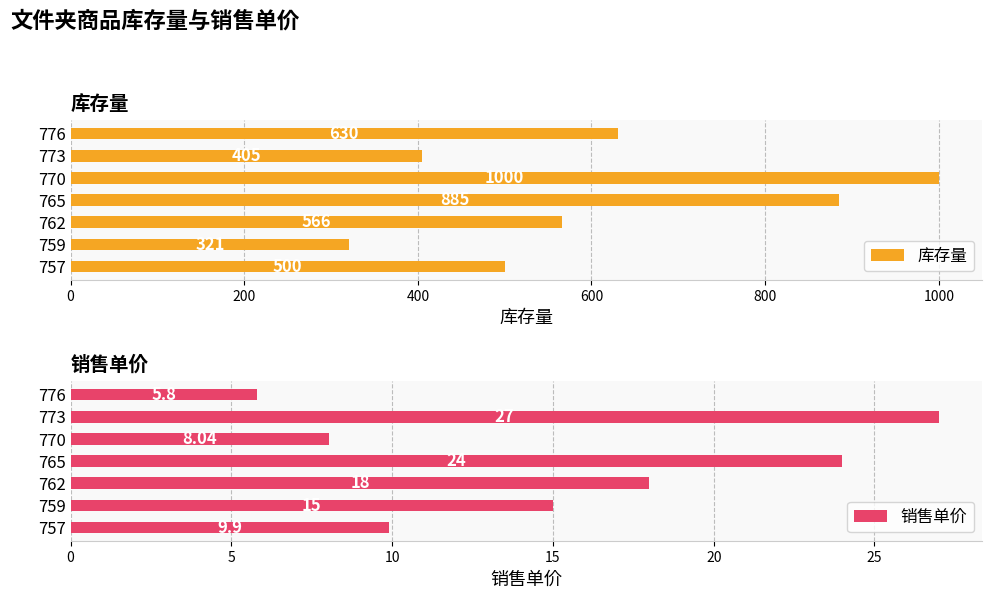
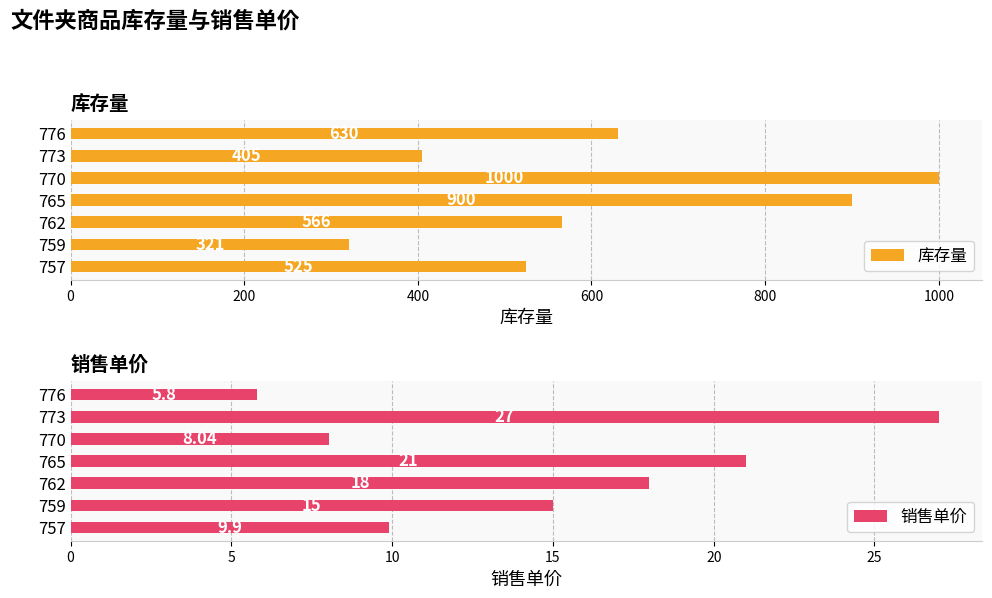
库存量, 765: 890 -> 900
库存量, 757: 500 -> 530
销售单价, 765: 24 -> 21
